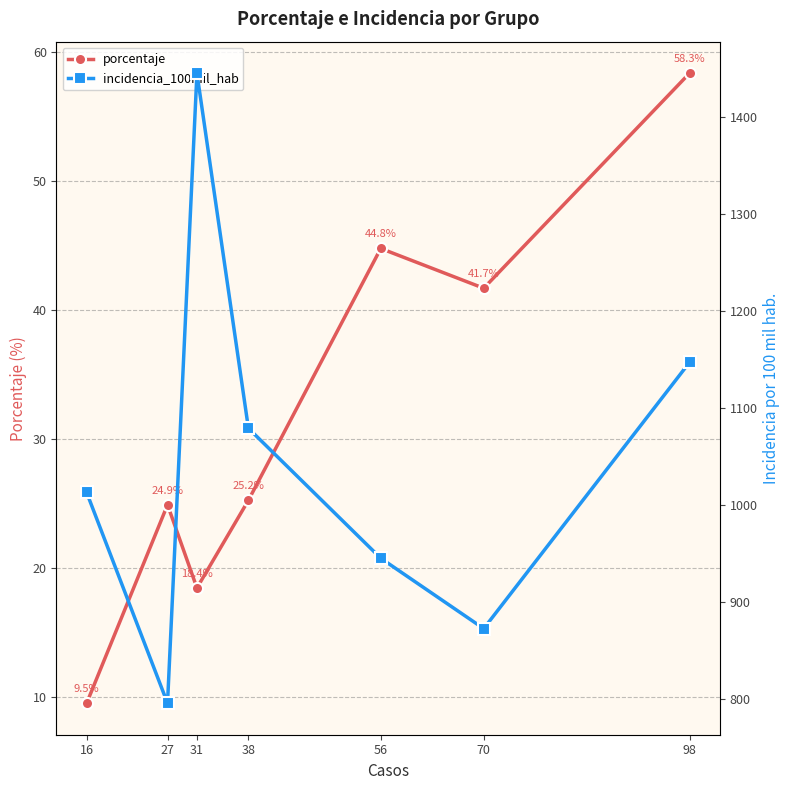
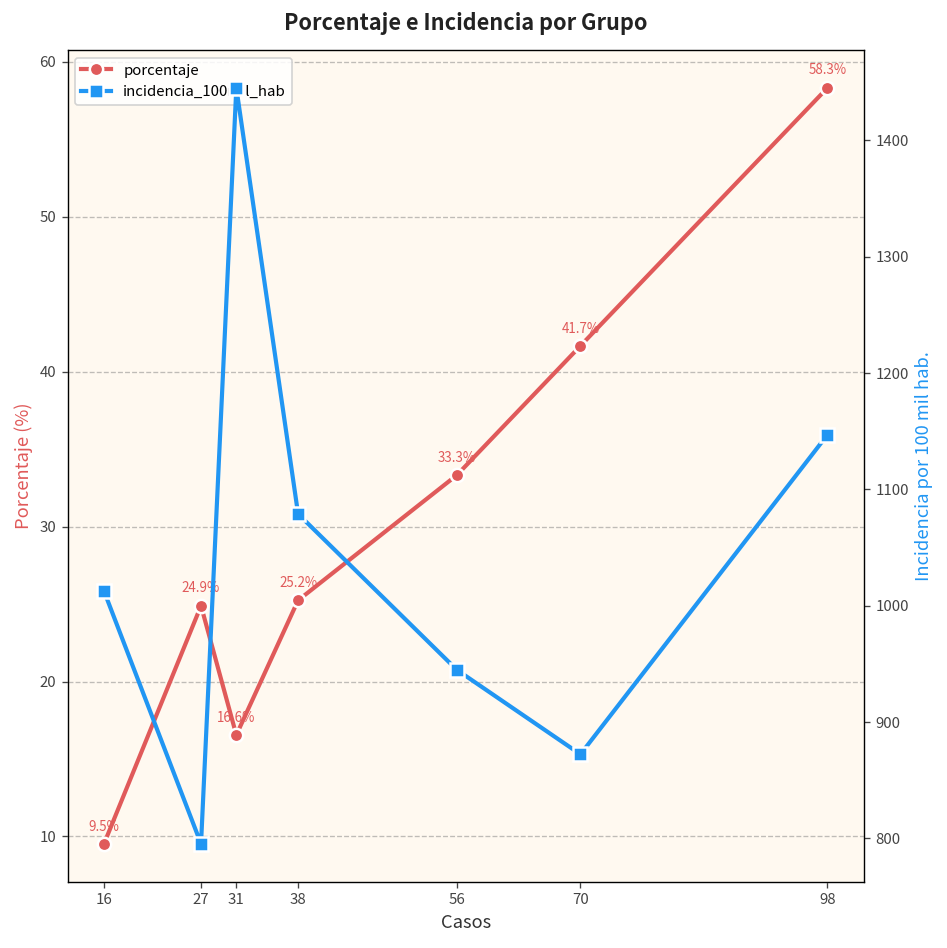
porcentaje, 31: 18.4% -> 16.6%
porcentaje, 56: 44.8% -> 33.3%
